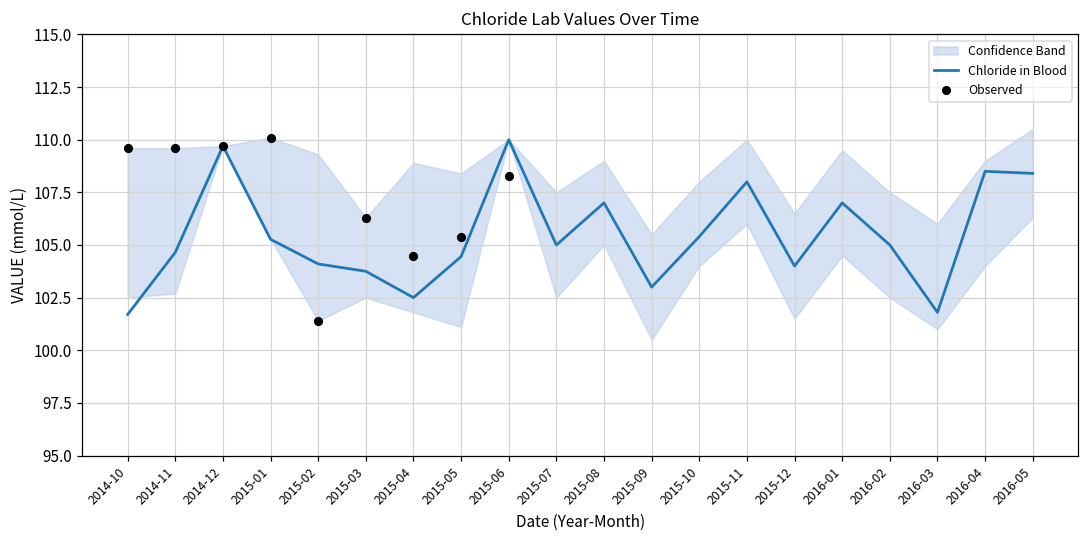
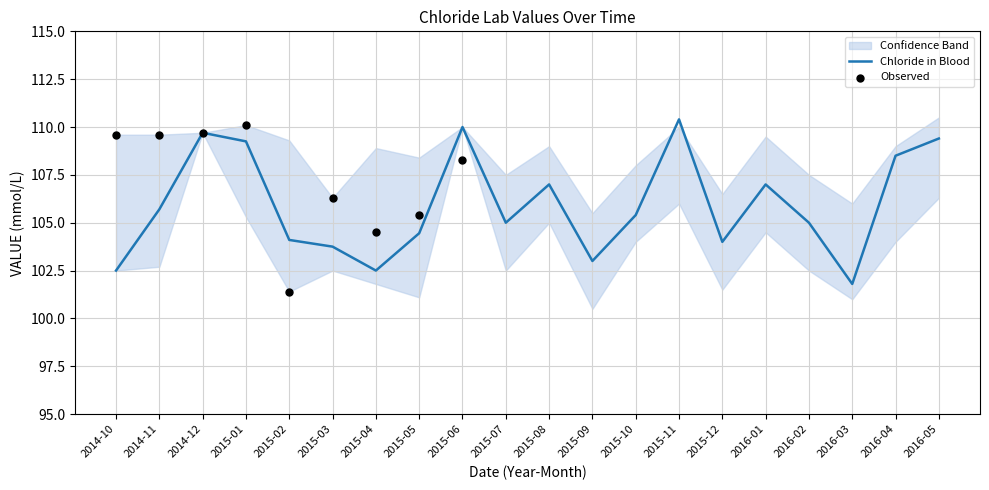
Chloride in Blood, 2014-10: 101.7 -> 102.5
Chloride in Blood, 2014-11: 104.7 -> 105.7
Chloride in Blood, 2015-01: 105.3 -> 109.3
Chloride in Blood, 2015-11: 108.0 -> 110.4
Chloride in Blood, 2016-05: 108.4 -> 109.4
